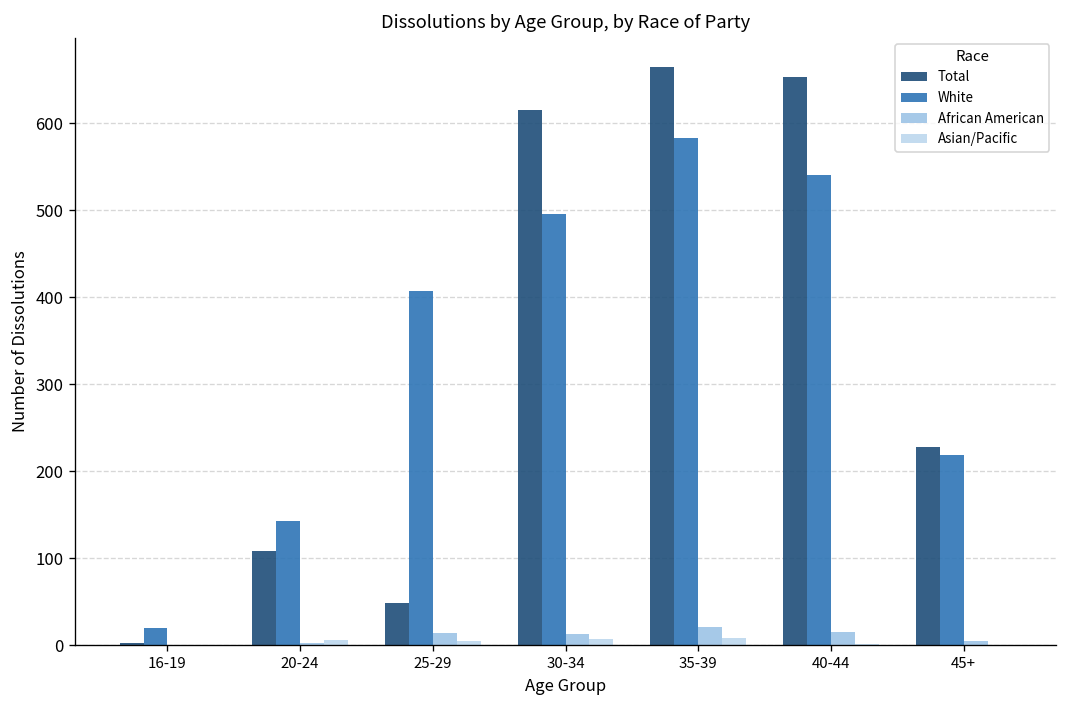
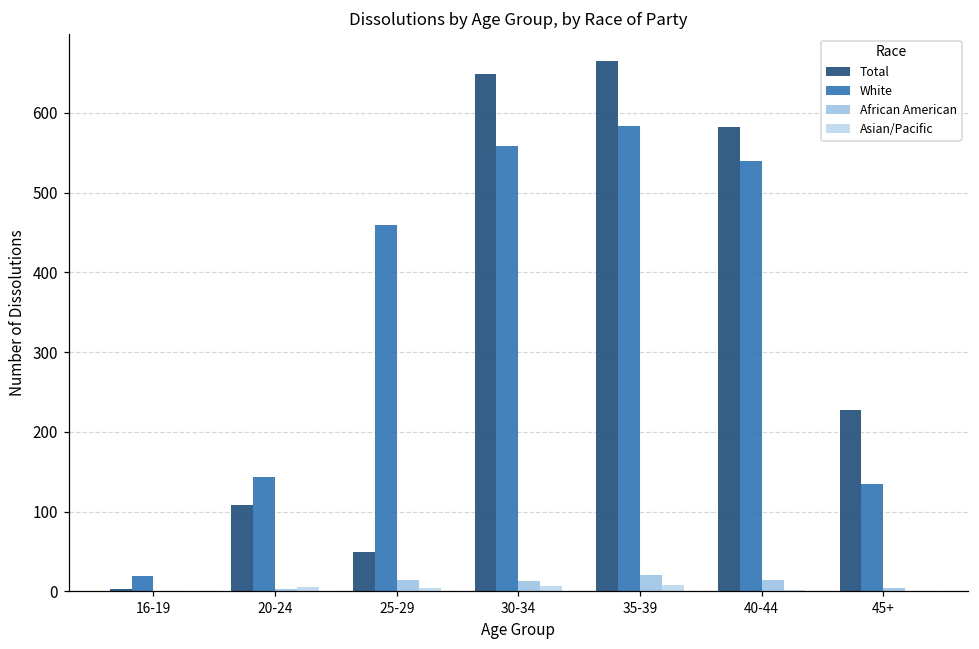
White, 25-29: 410 -> 460
Total, 30-34: 620 -> 650
White, 30-34: 500 -> 560
Total, 40-44: 650 -> 580
White, 45+: 220 -> 140
